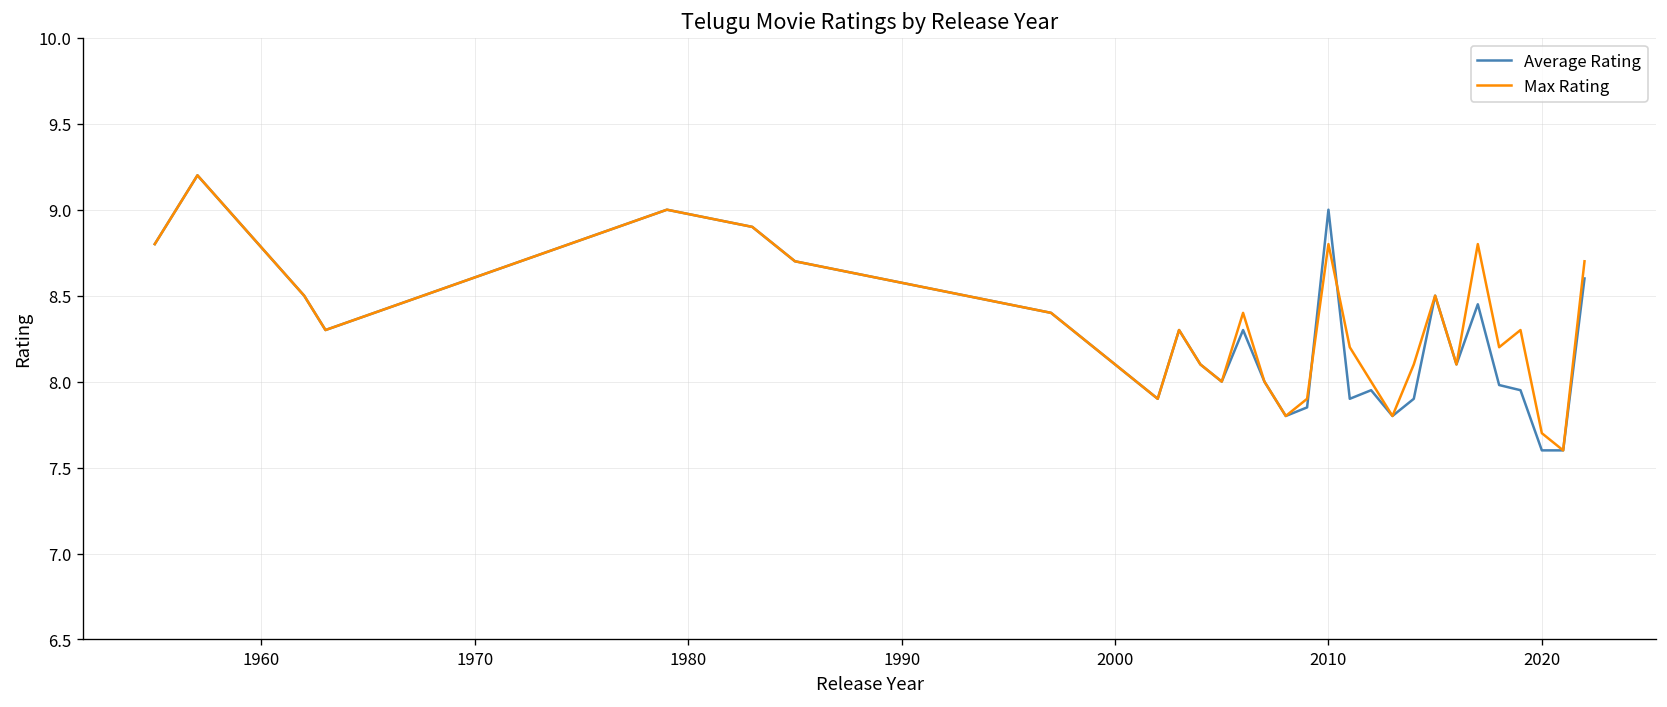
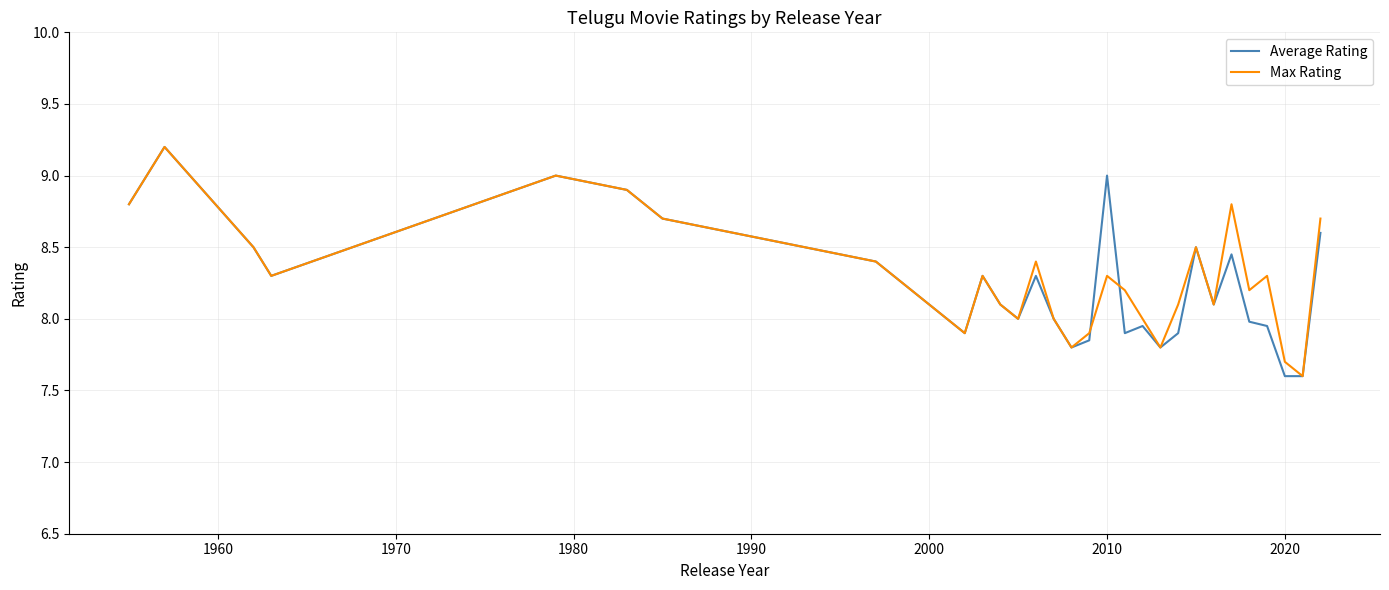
Max Rating, 2010: 8.8 -> 8.3
